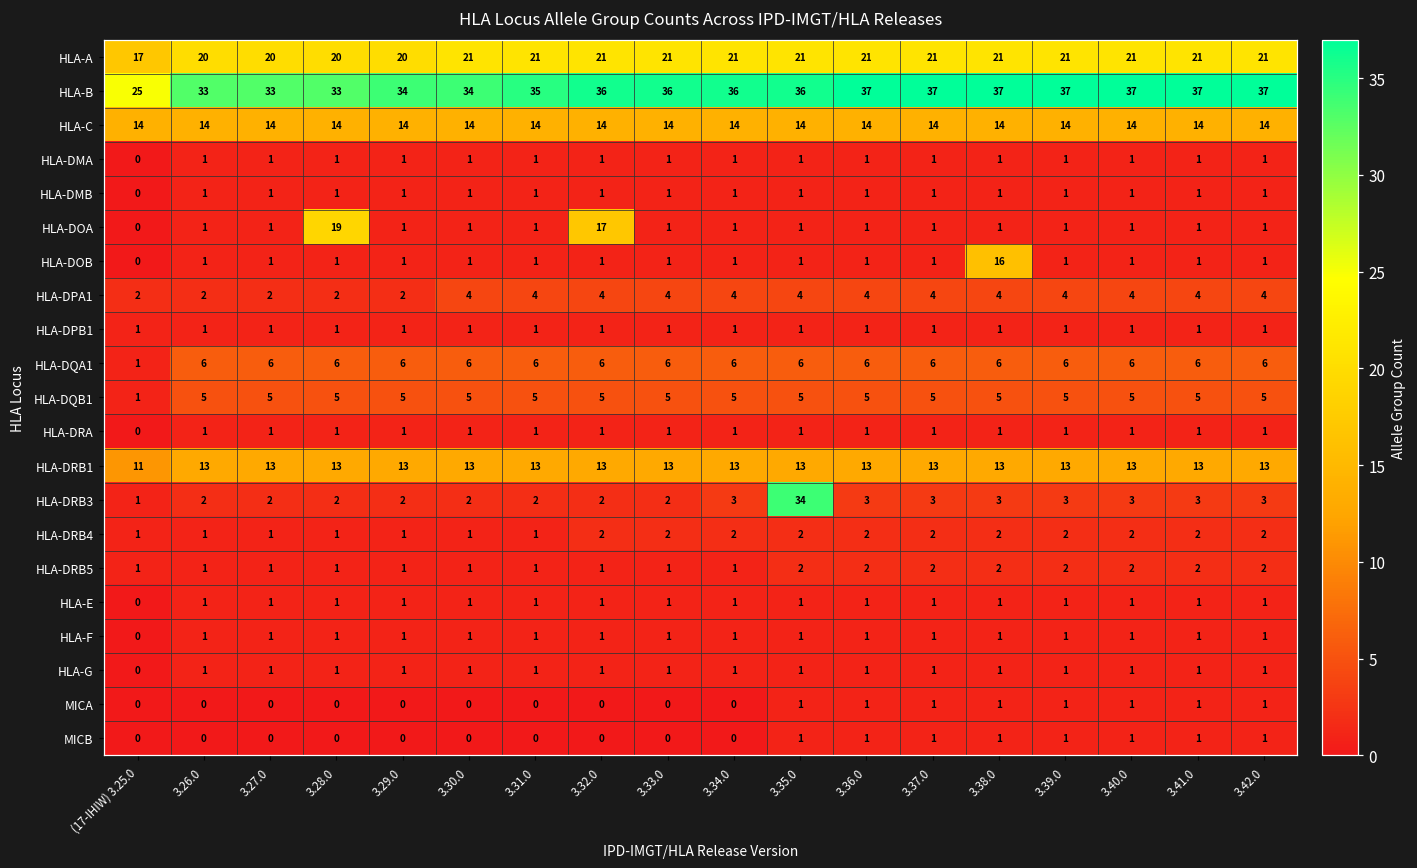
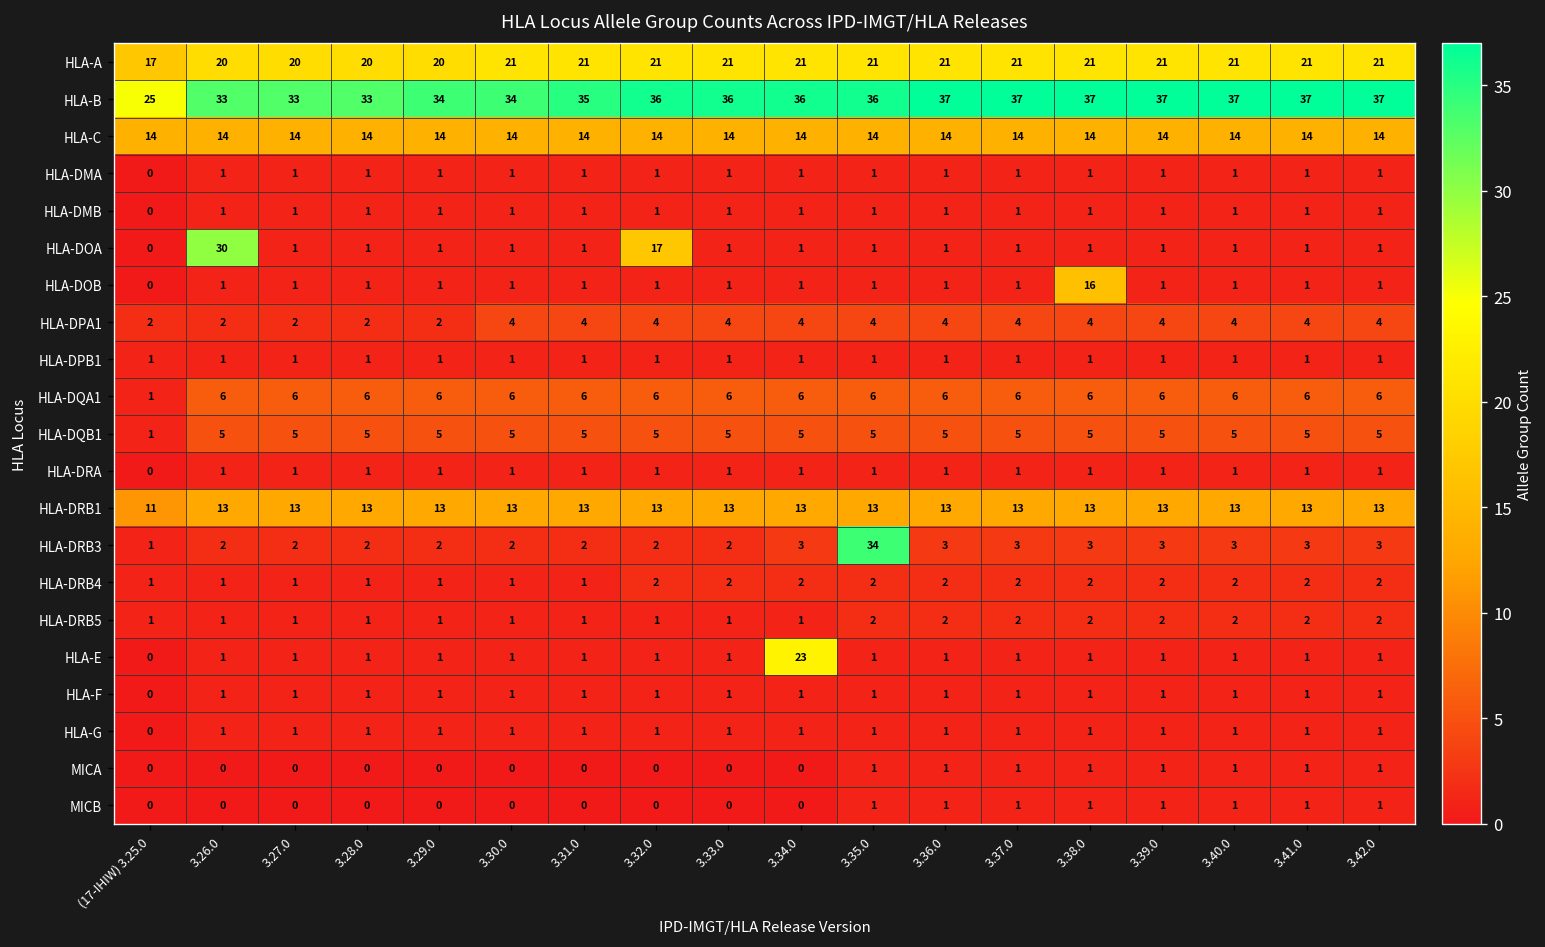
HLA-DOA, 3.26.0: 1 -> 30
HLA-DOA, 3.28.0: 19 -> 1
HLA-E, 3.34.0: 1 -> 23
